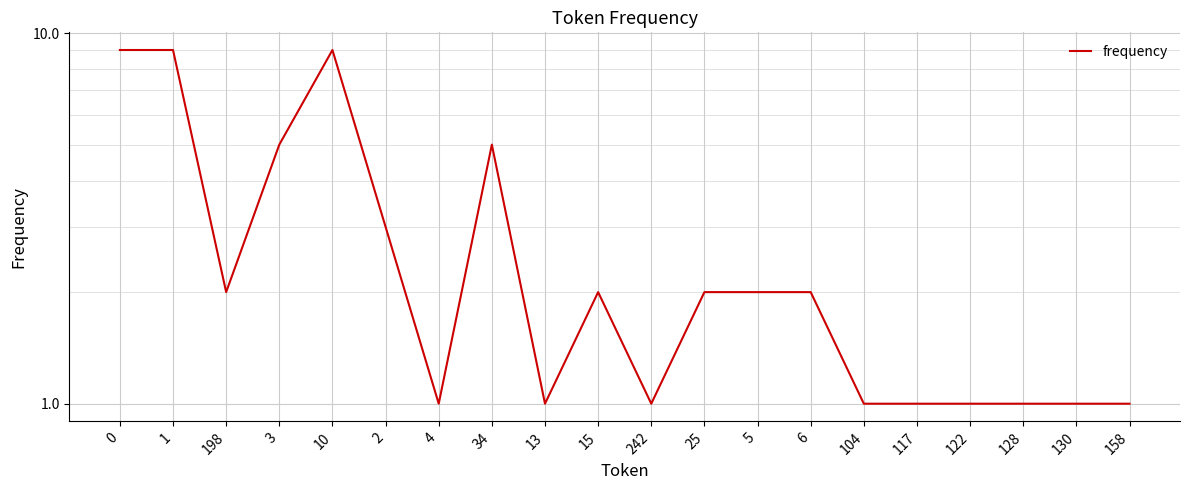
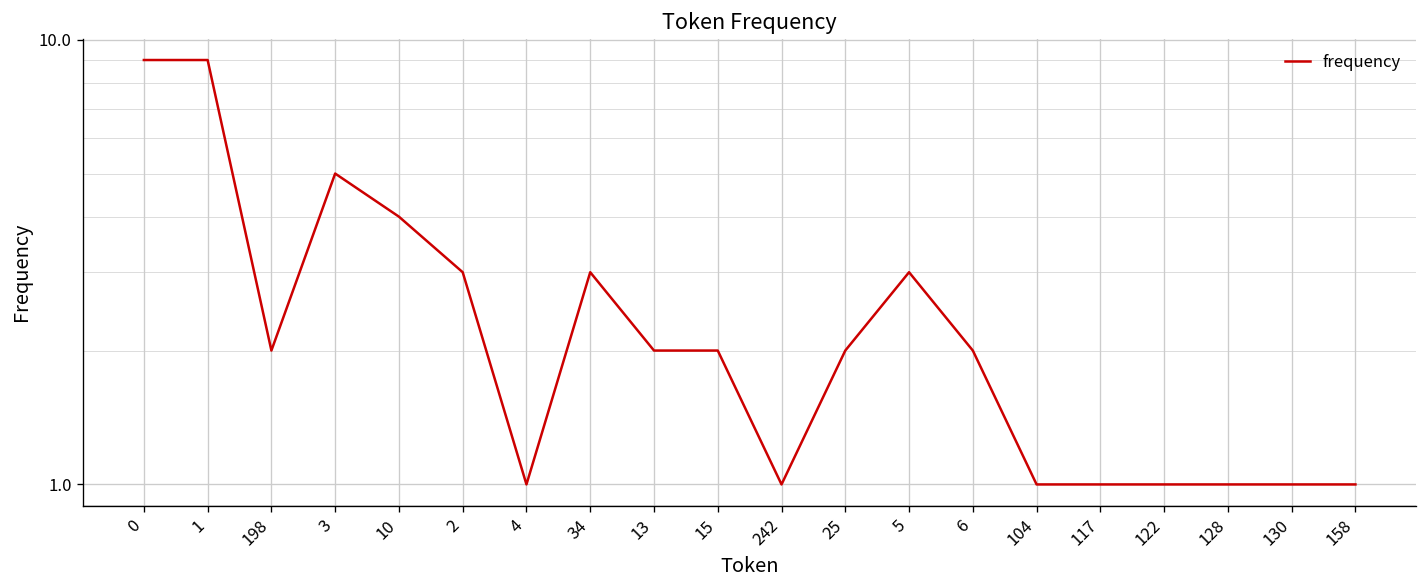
10: 9 -> 4
34: 5 -> 3
13: 1 -> 2
5: 2 -> 3
